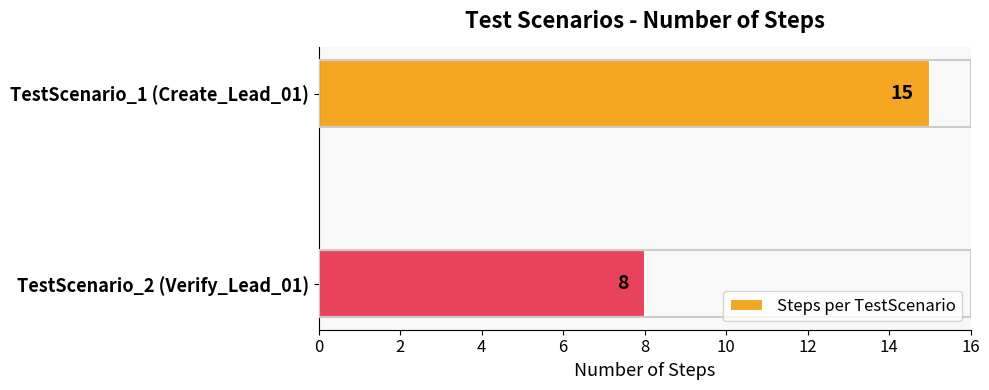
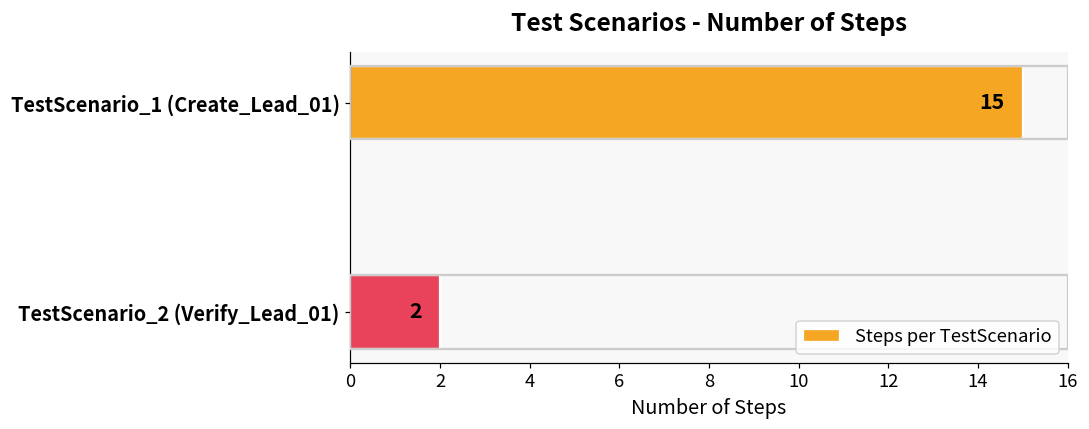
TestScenario_2 (Verify_Lead_01): 8 -> 2
